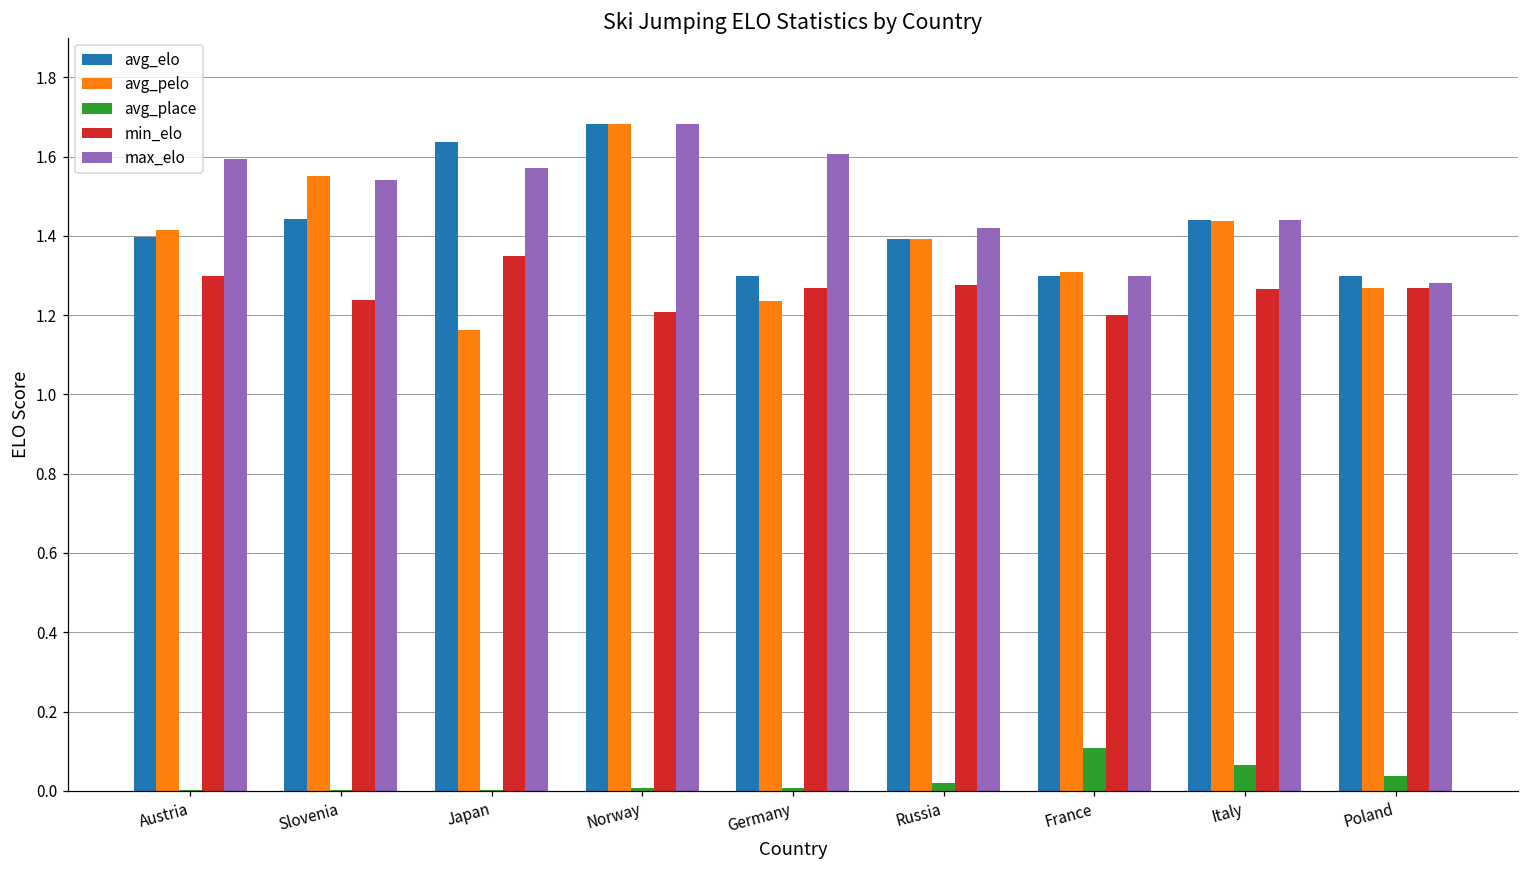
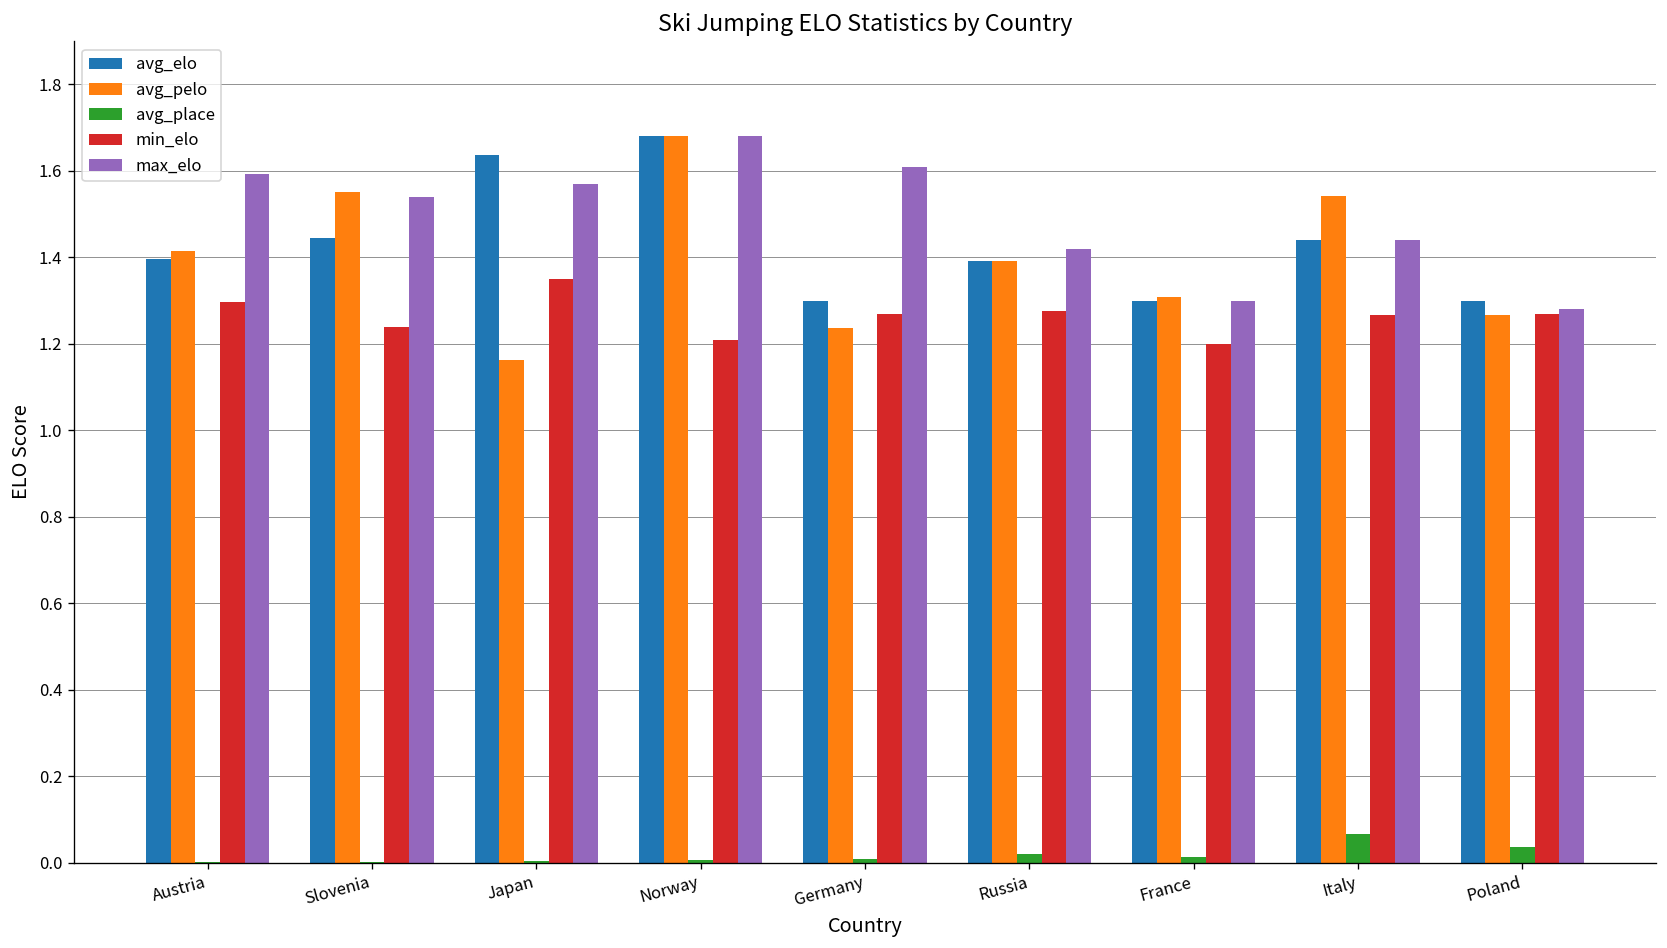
avg_place, France: 0.11 -> 0.01
avg_pelo, Italy: 1.44 -> 1.54
